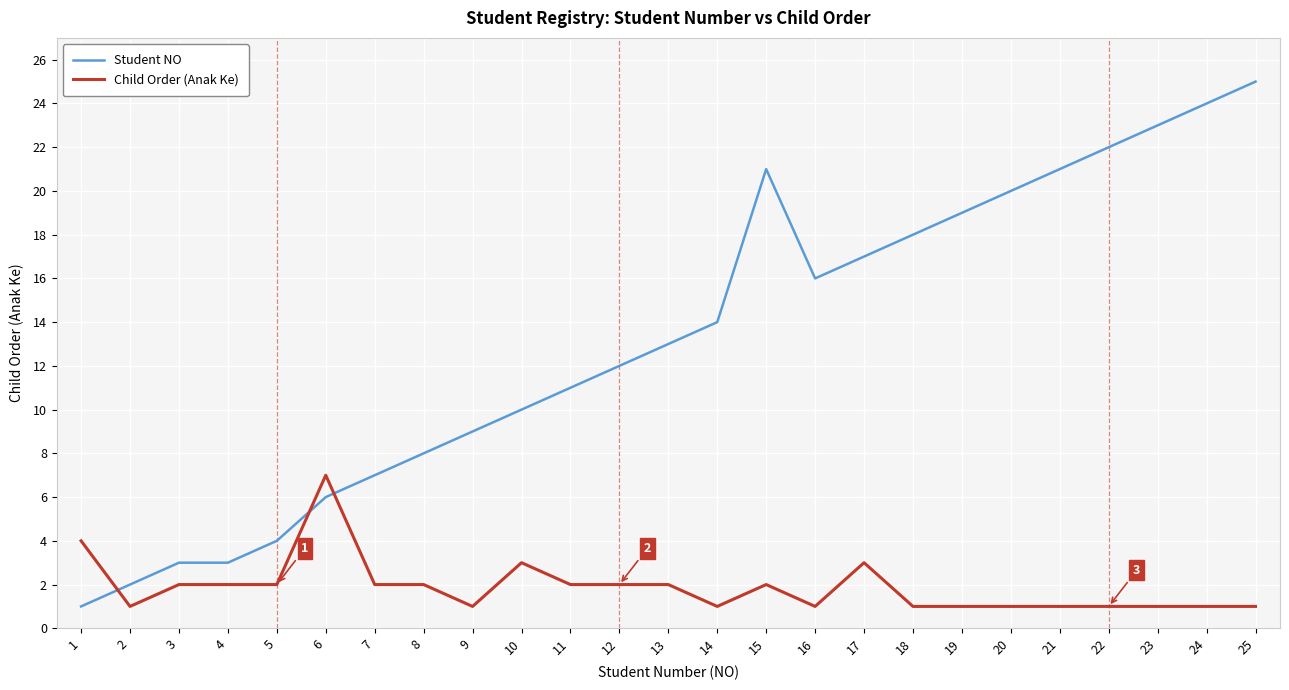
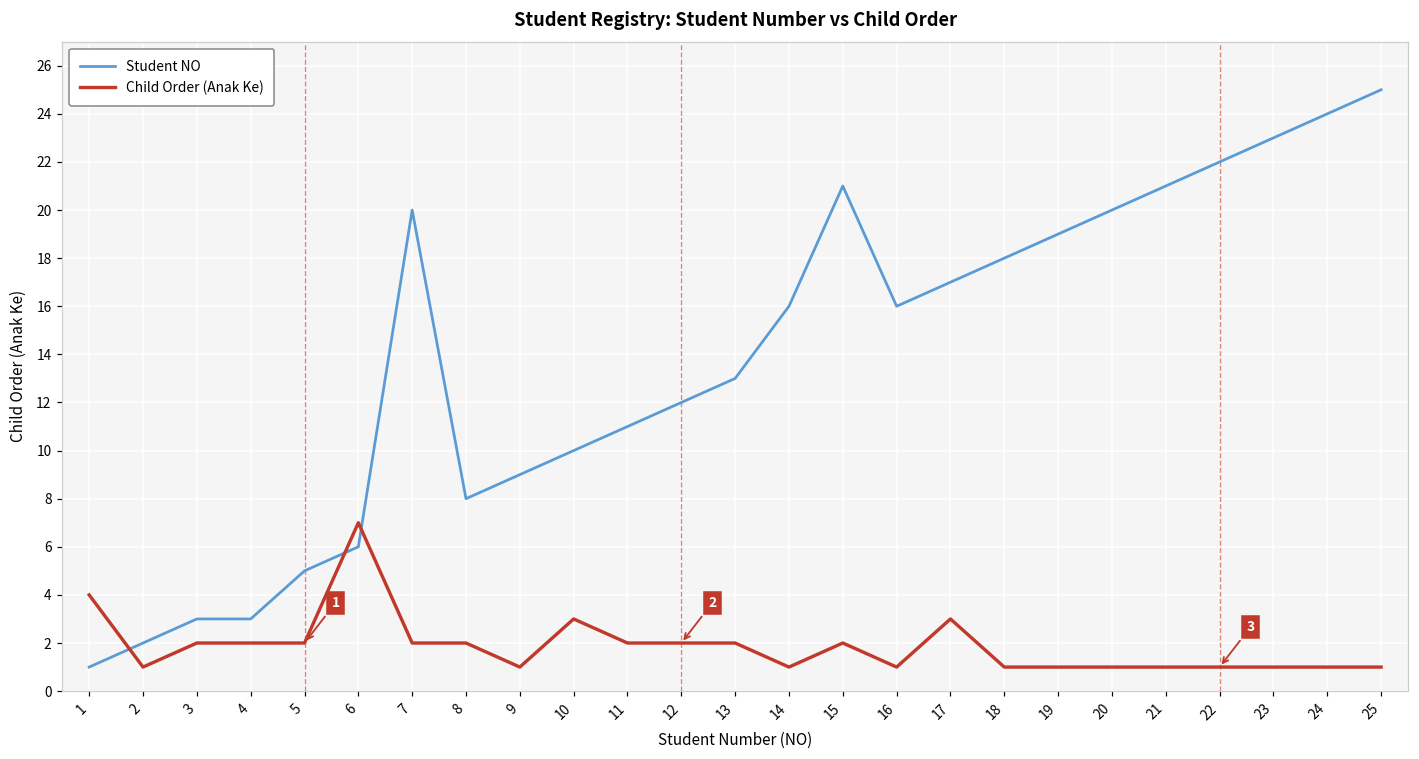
Student NO, 5: 4 -> 5
Student NO, 7: 7 -> 20
Student NO, 14: 14 -> 16
